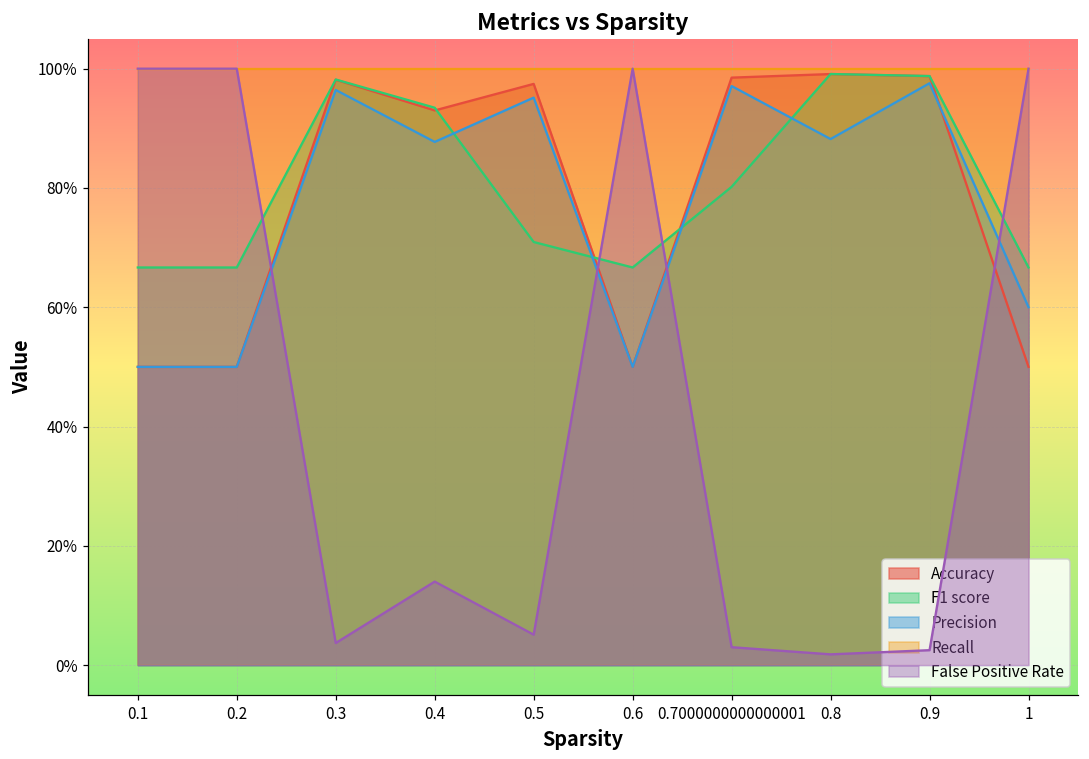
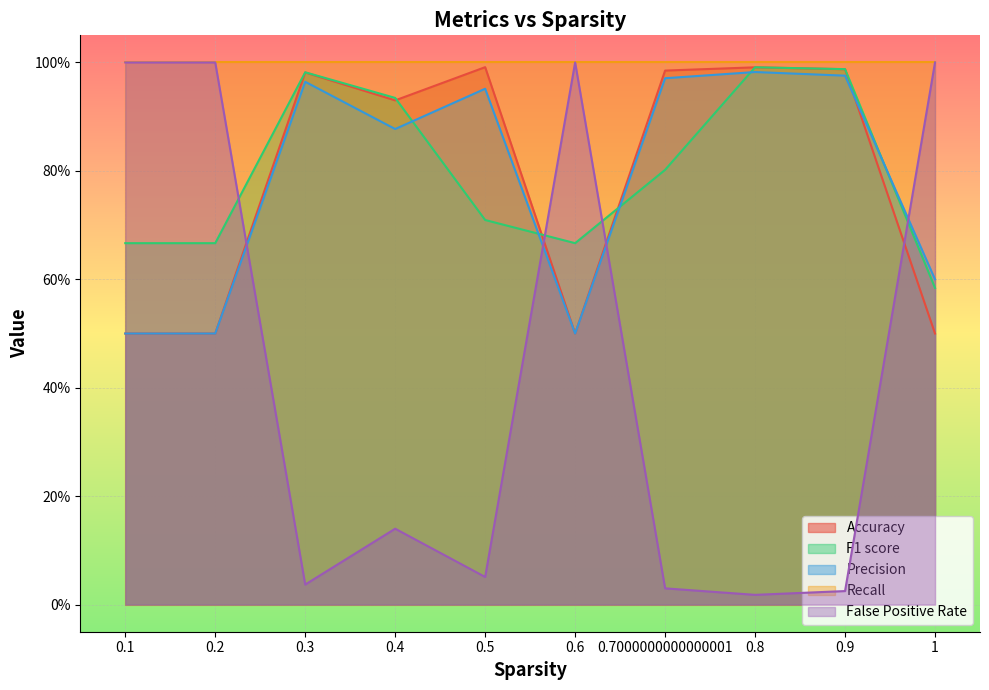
Accuracy, 0.5: 97% -> 99%
Precision, 0.8: 88% -> 98%
F1 score, 1: 67% -> 58%
